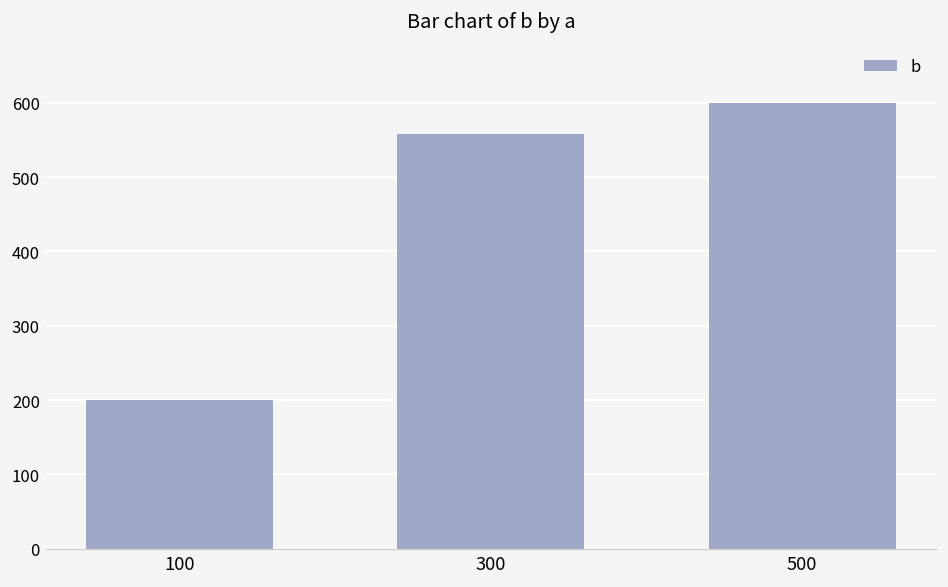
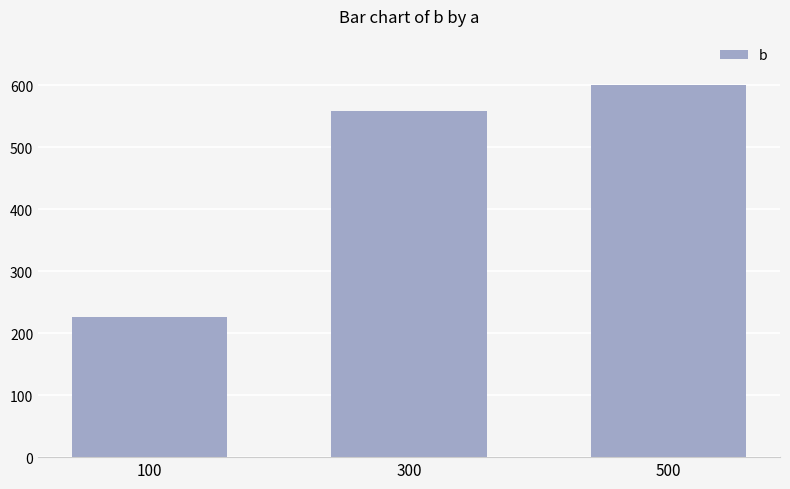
100: 200 -> 230
